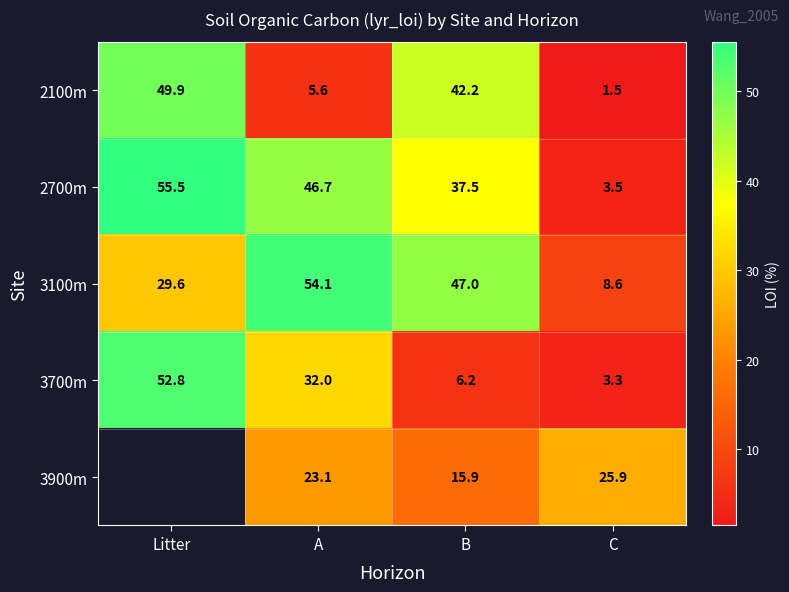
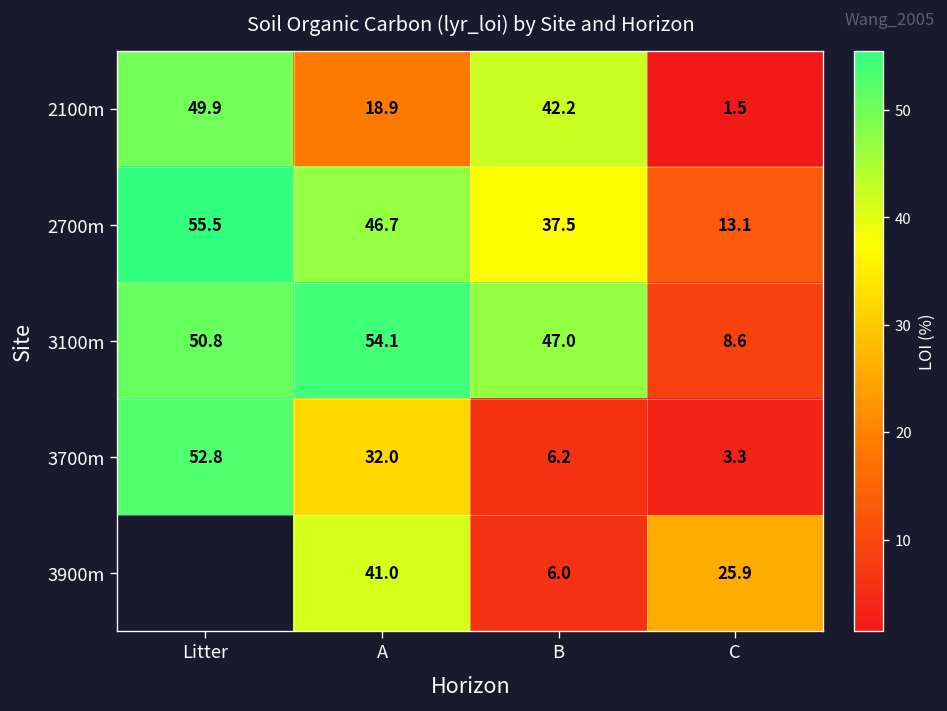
2100m, A: 5.6 -> 18.9
2700m, C: 3.5 -> 13.1
3100m, Litter: 29.6 -> 50.8
3900m, A: 23.1 -> 41.0
3900m, B: 15.9 -> 6.0
